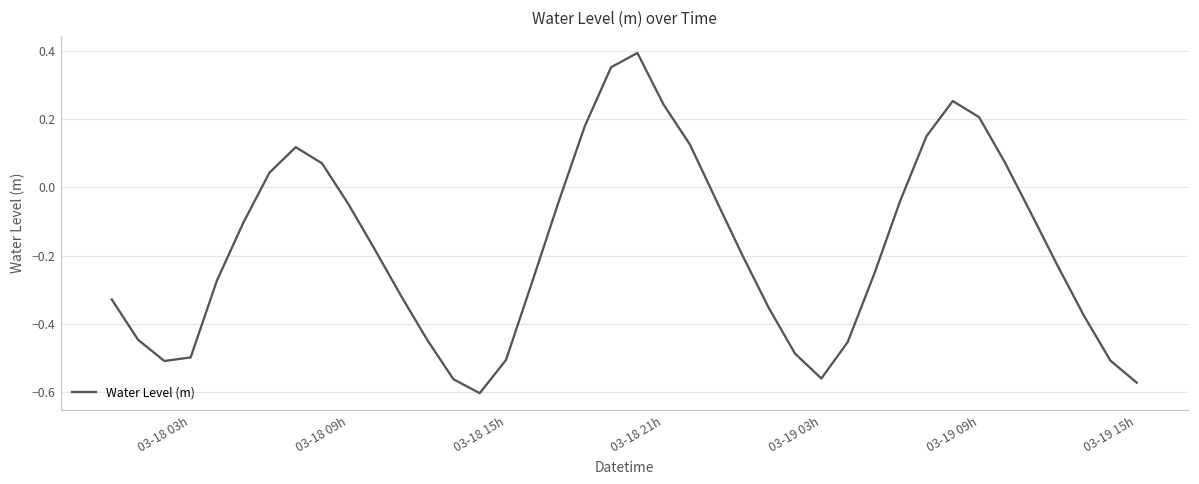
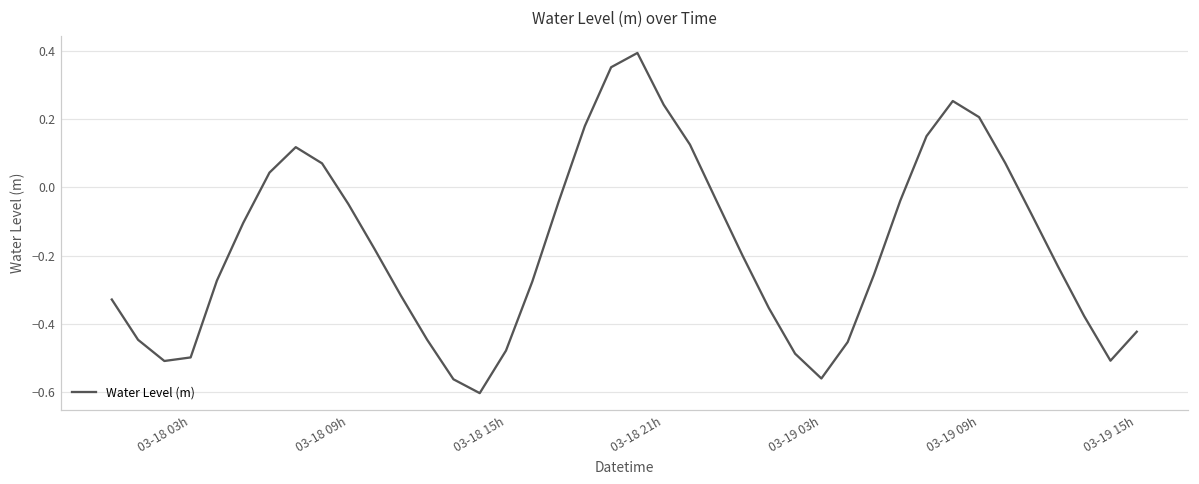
03-18 15h: -0.51 -> -0.48
03-19 15h: -0.57 -> -0.42
